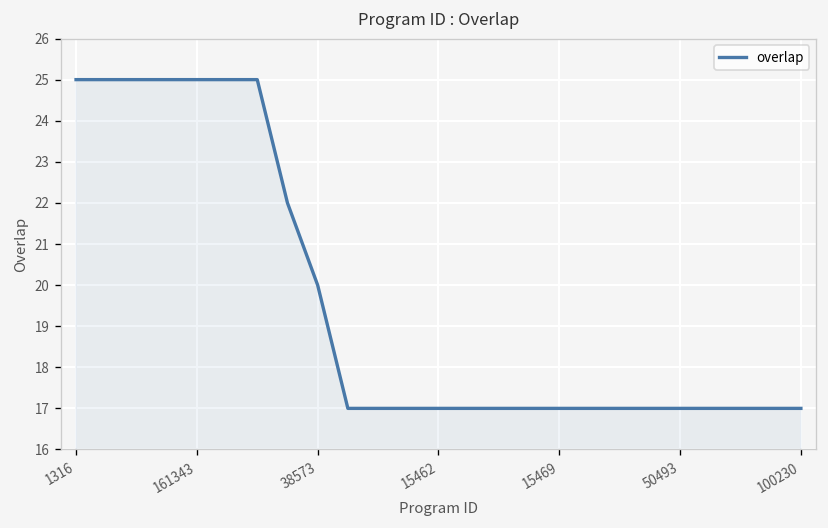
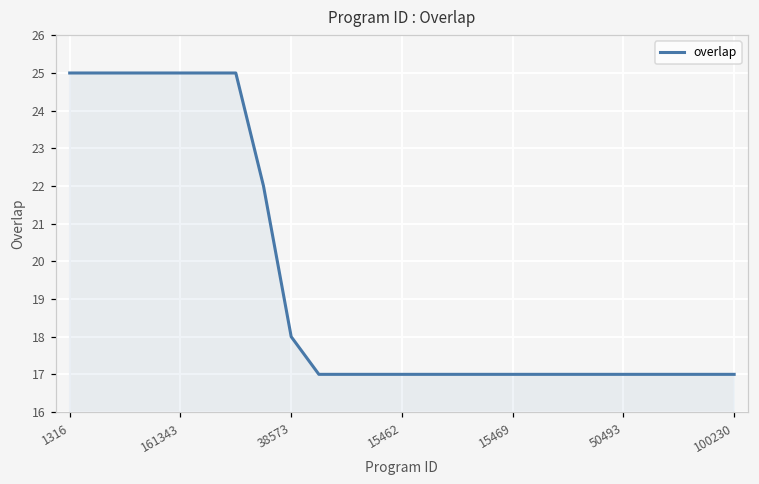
38573: 20 -> 18
